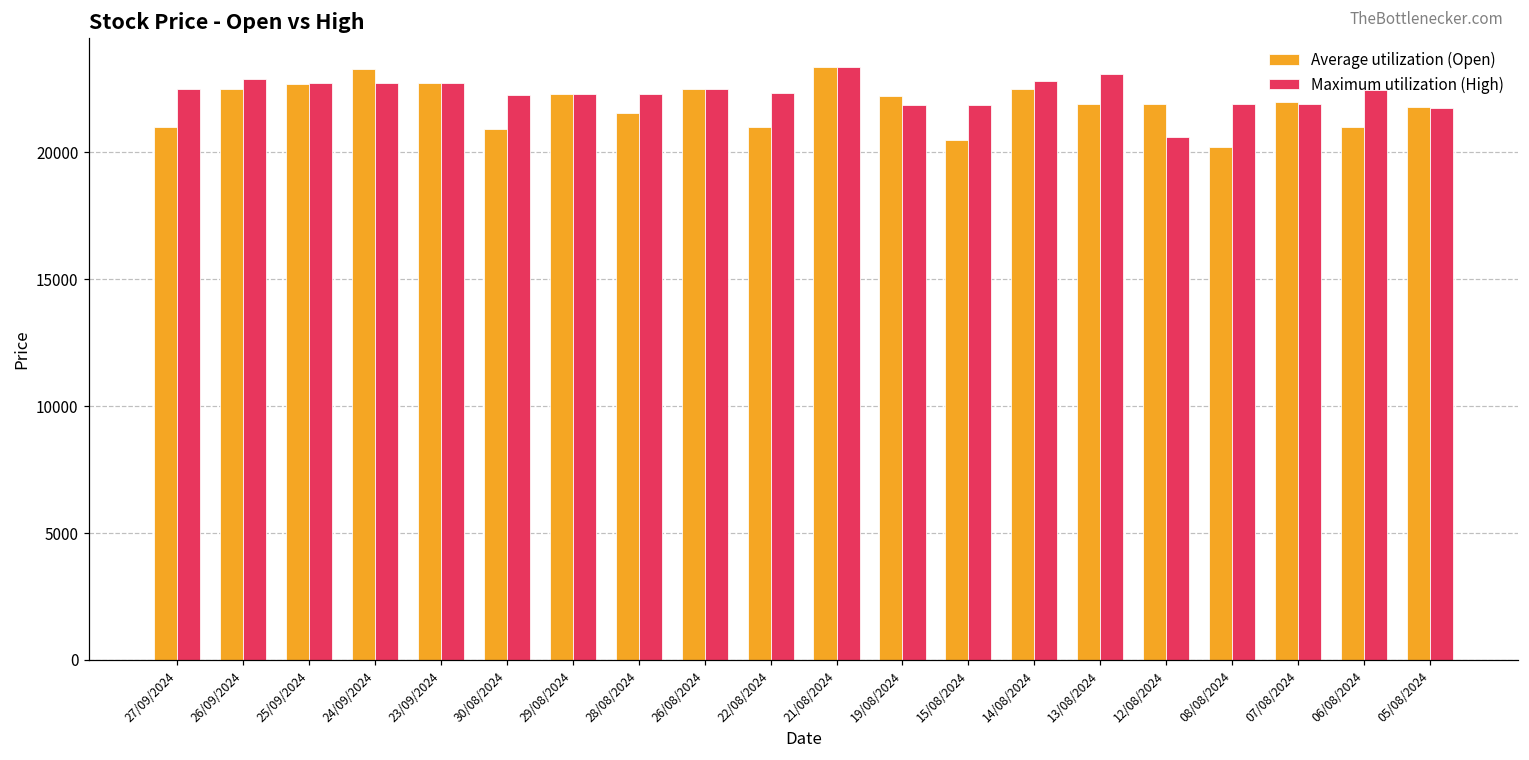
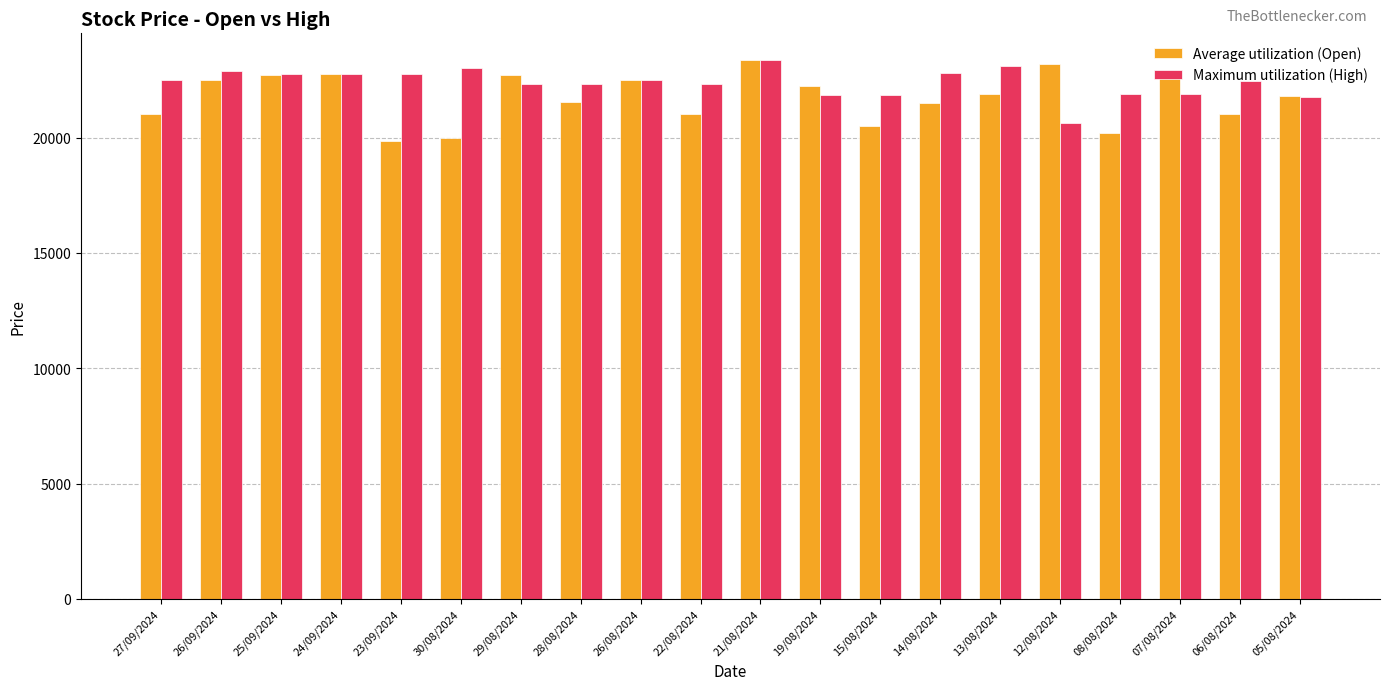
Average utilization (Open), 24/09/2024: 23300 -> 22800
Average utilization (Open), 23/09/2024: 22800 -> 19900
Average utilization (Open), 30/08/2024: 20900 -> 20000
Maximum utilization (High), 30/08/2024: 22300 -> 23000
Average utilization (Open), 29/08/2024: 22300 -> 22700
Average utilization (Open), 14/08/2024: 22500 -> 21500
Average utilization (Open), 12/08/2024: 21900 -> 23200
Average utilization (Open), 07/08/2024: 22000 -> 22600
